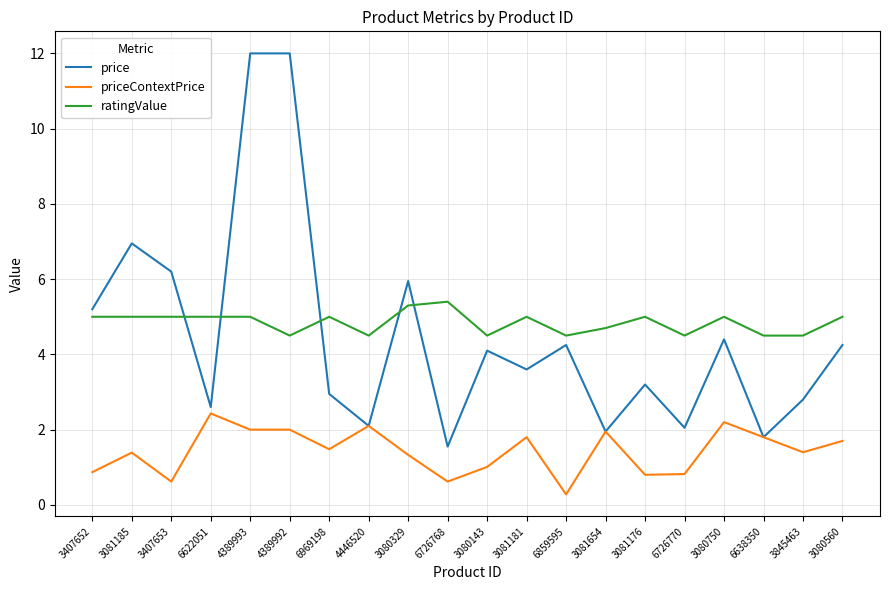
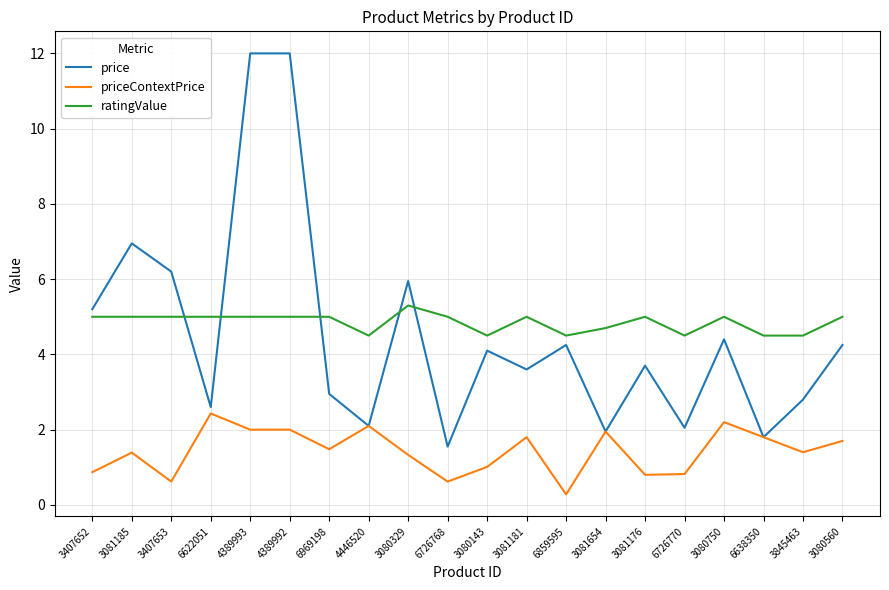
ratingValue, 4389992: 4.5 -> 5.0
ratingValue, 6726768: 5.4 -> 5.0
price, 3081176: 3.2 -> 3.7
